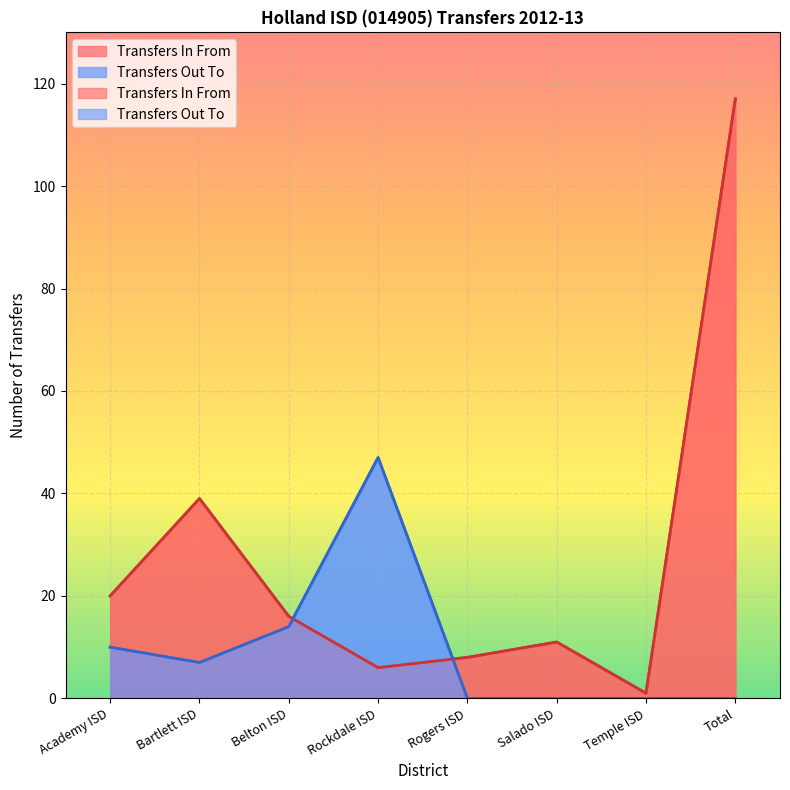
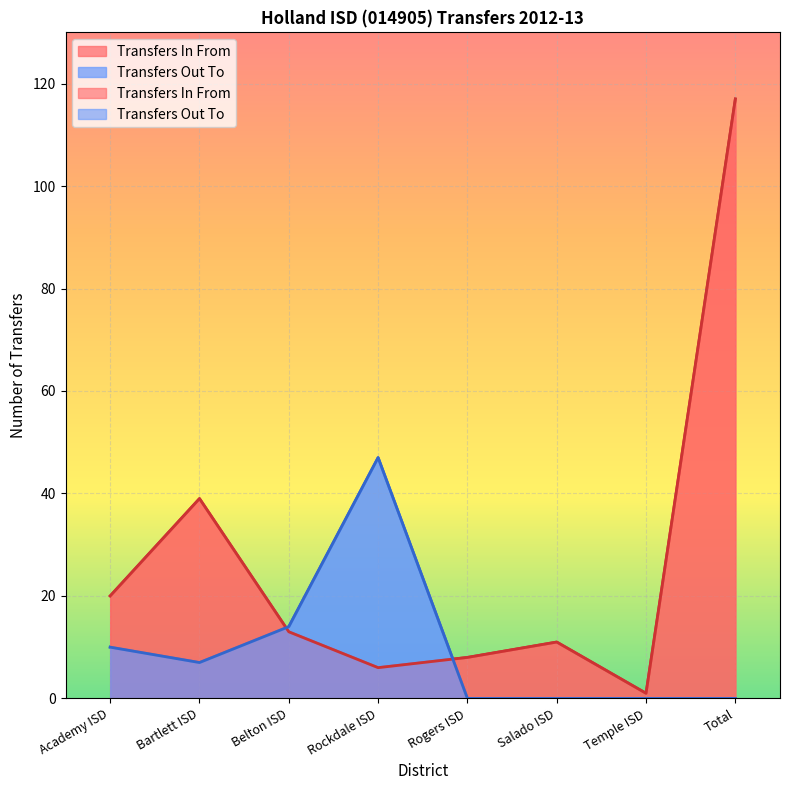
Transfers In From, Belton ISD: 16 -> 13
